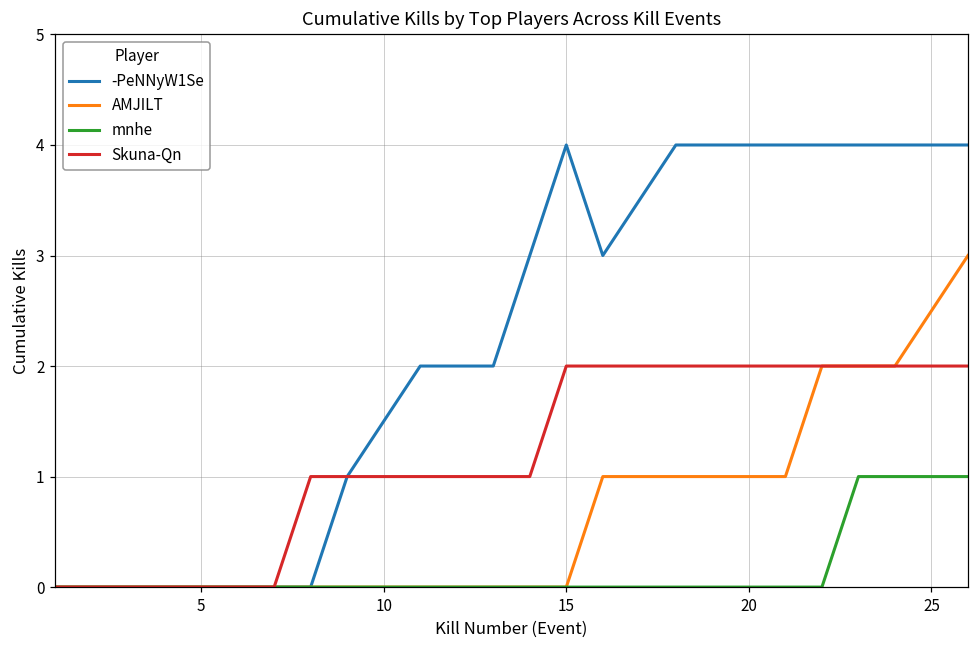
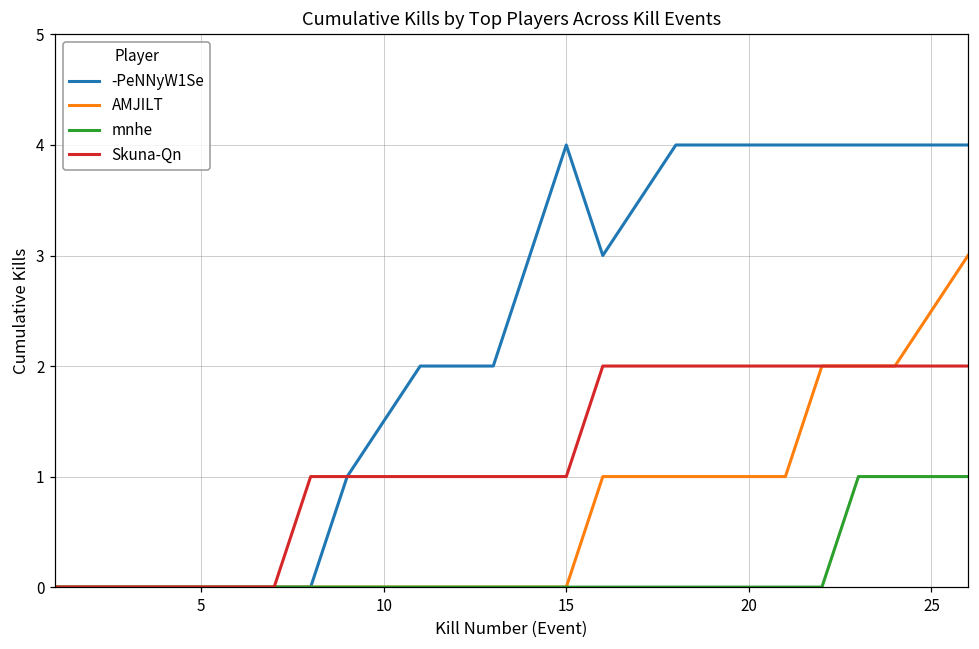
Skuna-Qn, 15: 2 -> 1
